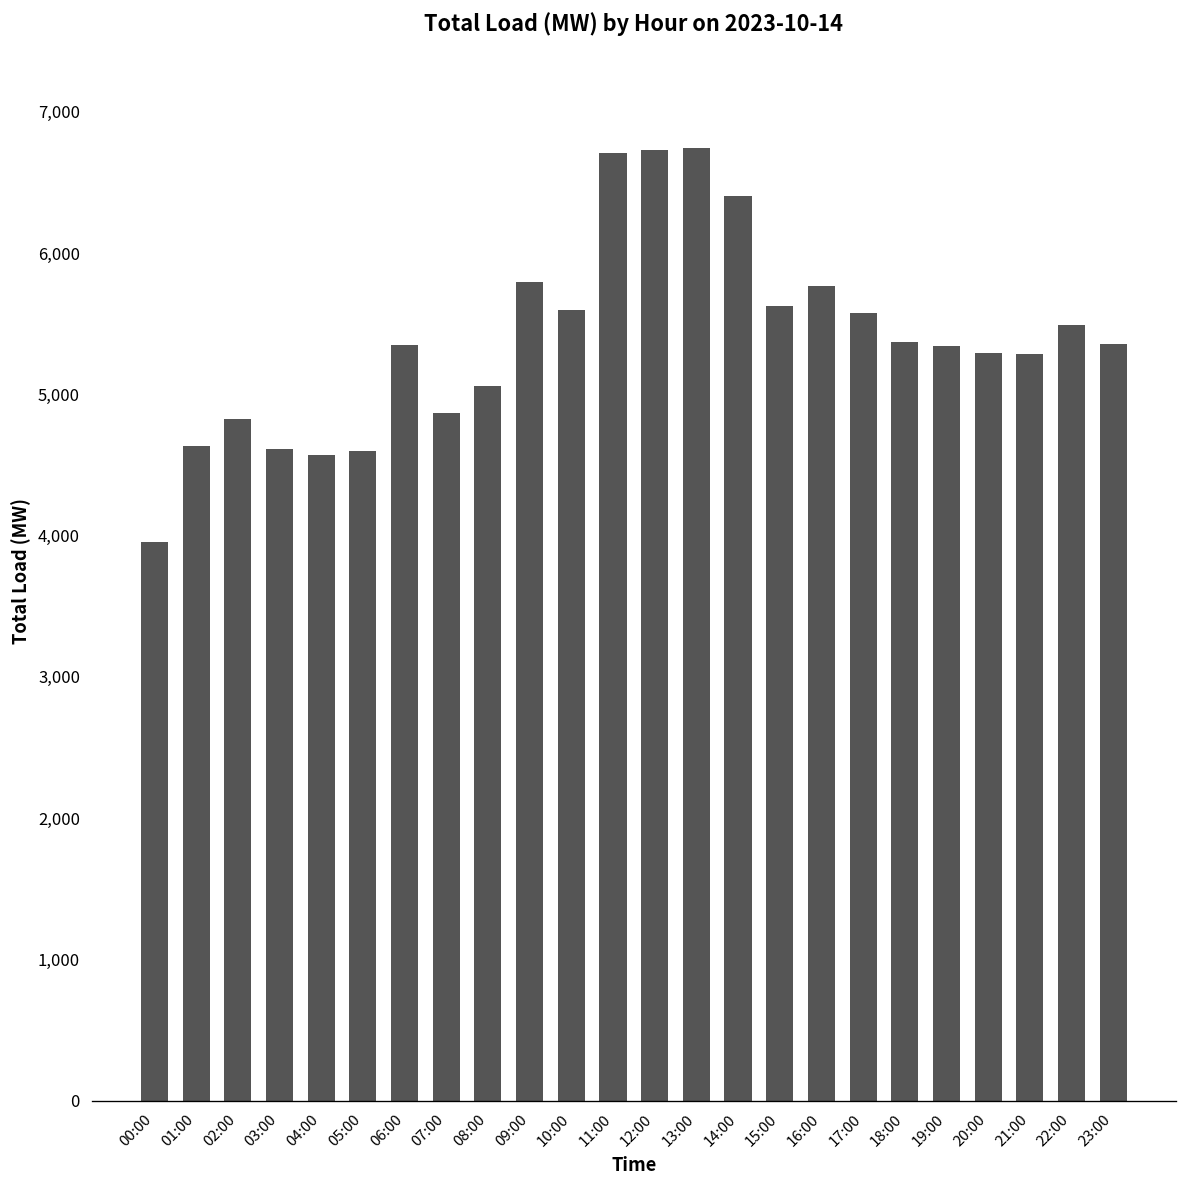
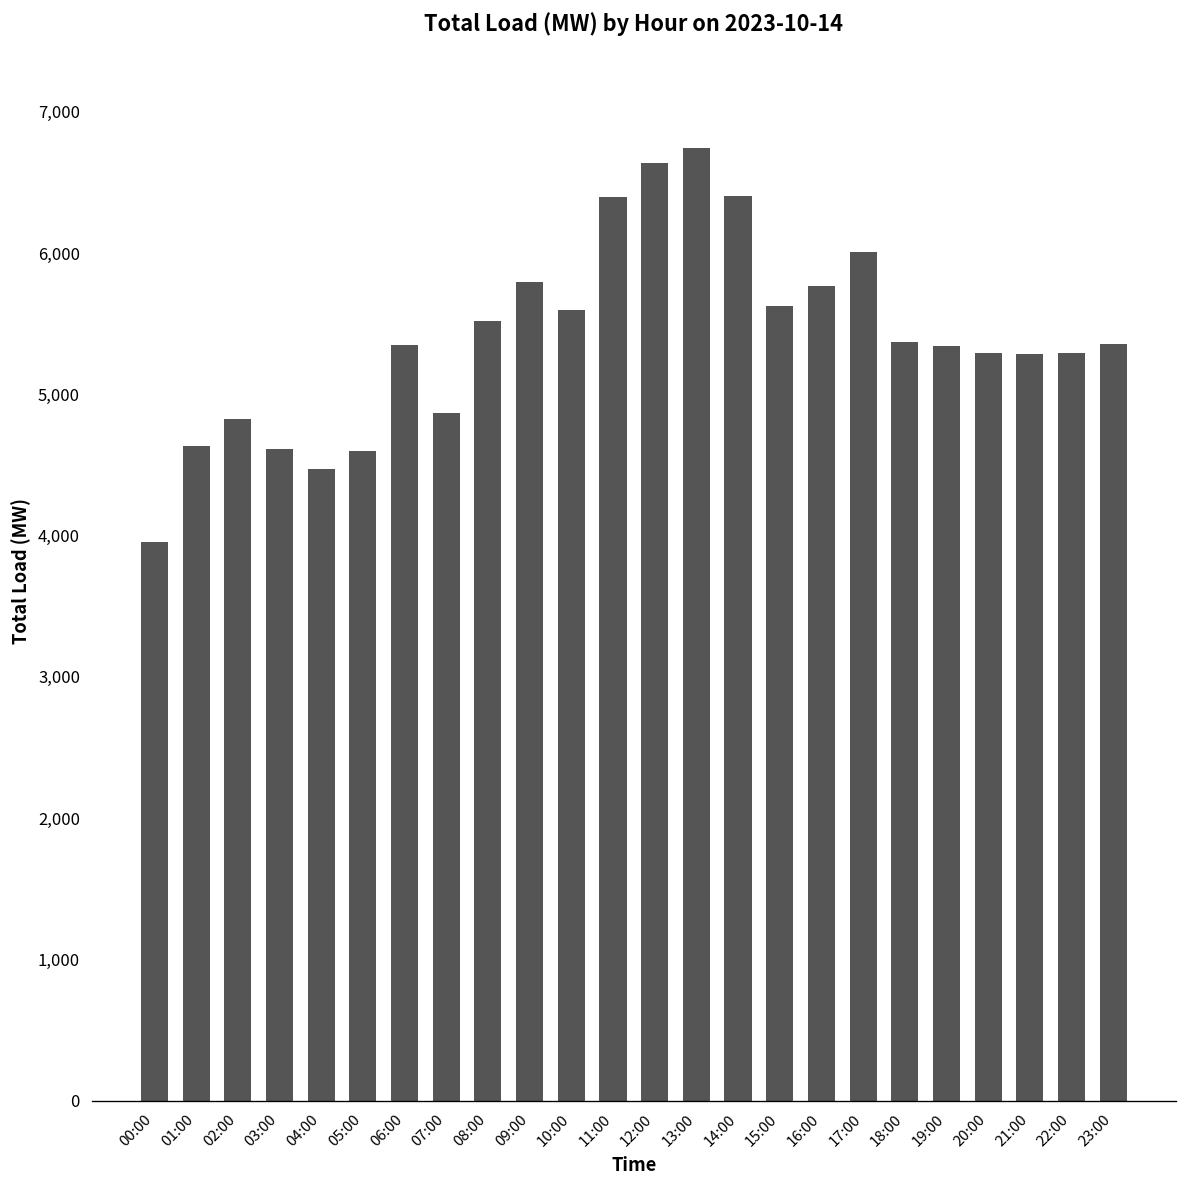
04:00: 4,570 -> 4,470
08:00: 5,060 -> 5,520
11:00: 6,710 -> 6,400
12:00: 6,730 -> 6,640
17:00: 5,580 -> 6,010
22:00: 5,490 -> 5,300
